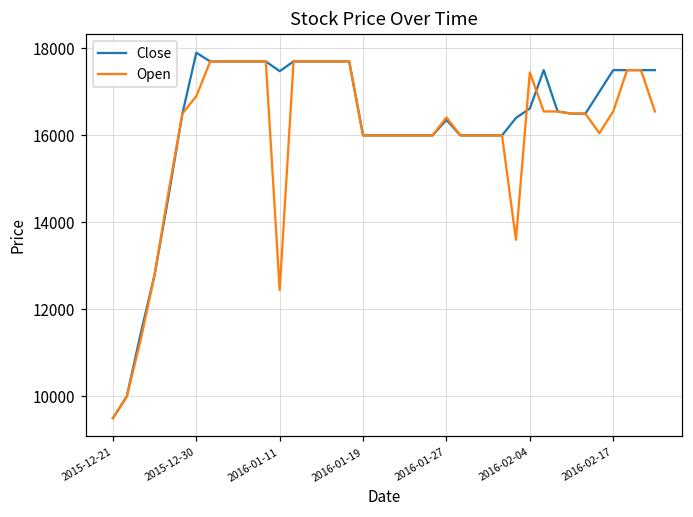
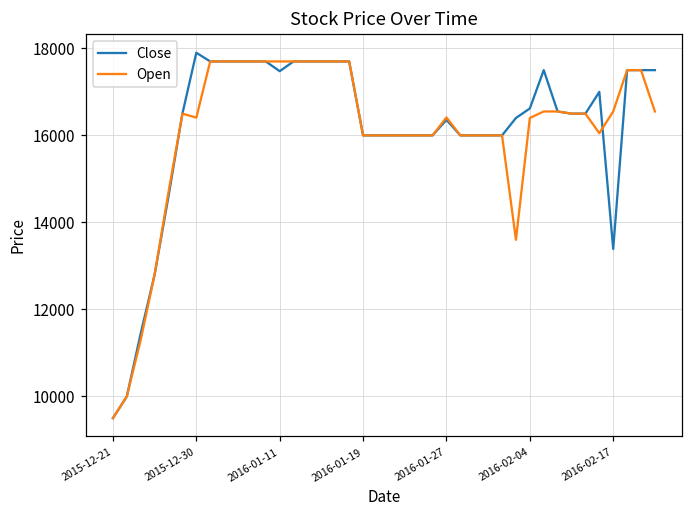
Open, 2015-12-30: 16900 -> 16400
Open, 2016-01-11: 12400 -> 17700
Open, 2016-02-04: 17400 -> 16400
Close, 2016-02-17: 17500 -> 13400
